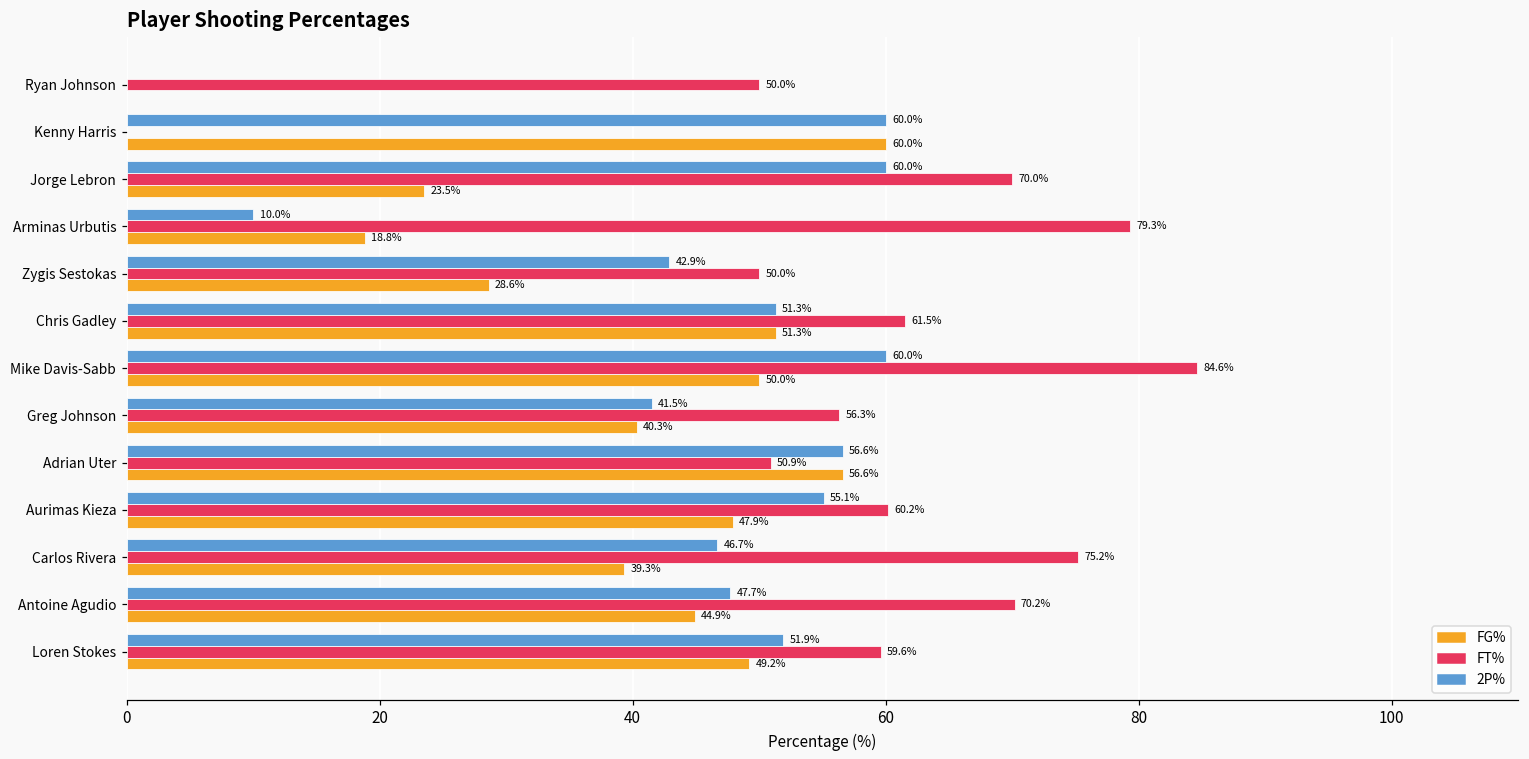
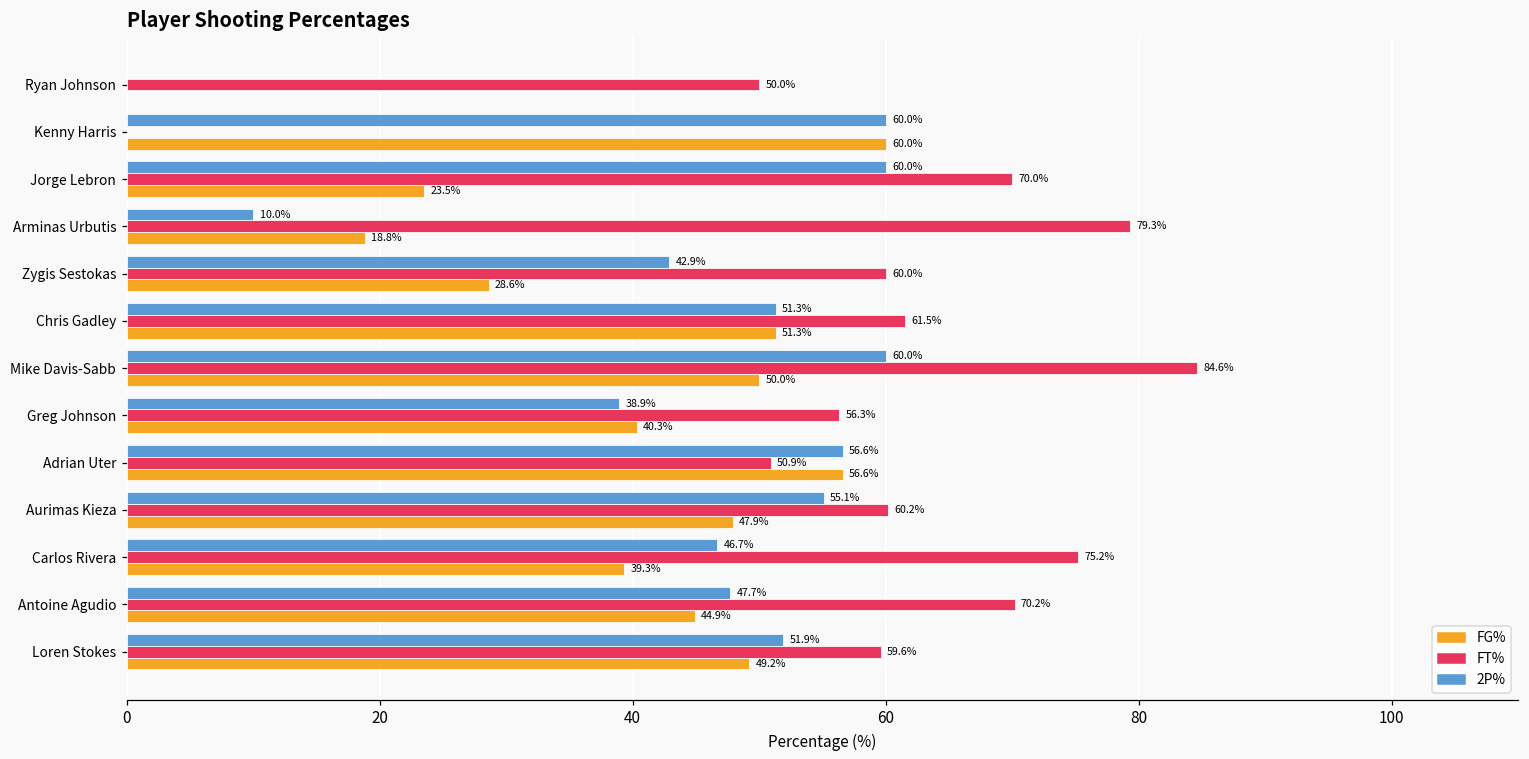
FT%, Zygis Sestokas: 50.0% -> 60.0%
2P%, Greg Johnson: 41.5% -> 38.9%
